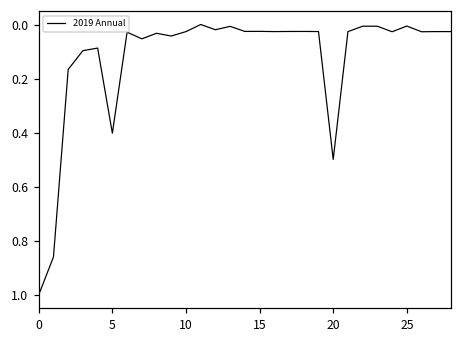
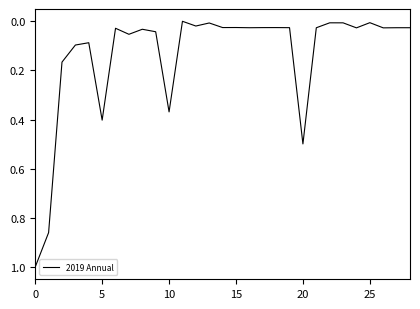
10: 0.03 -> 0.37
